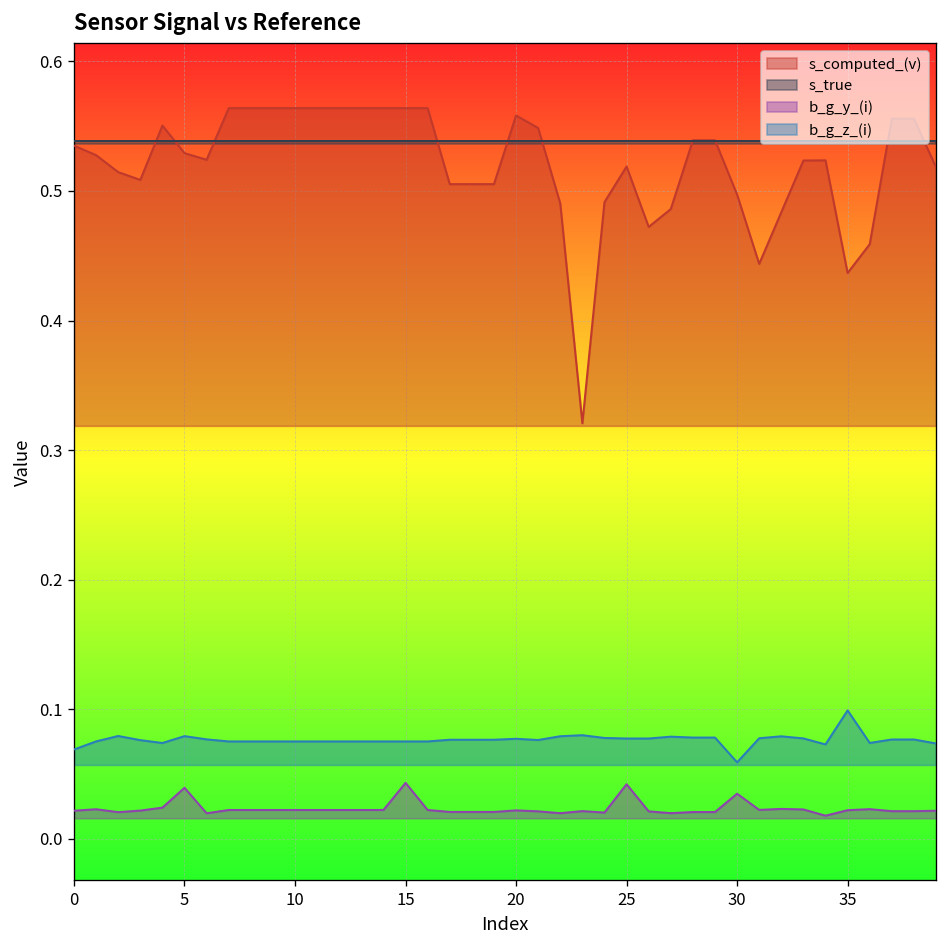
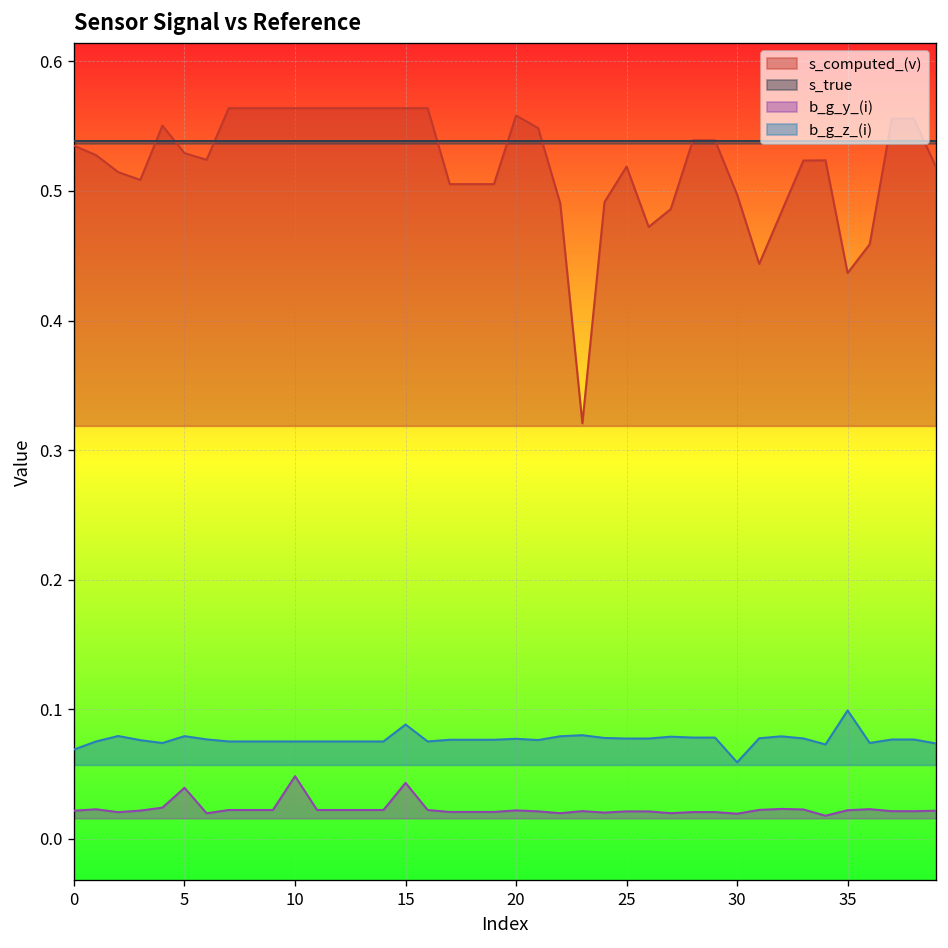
b_g_y_(i), 10: 0.022 -> 0.048
b_g_z_(i), 15: 0.075 -> 0.088
b_g_y_(i), 25: 0.042 -> 0.021
b_g_y_(i), 30: 0.035 -> 0.019
